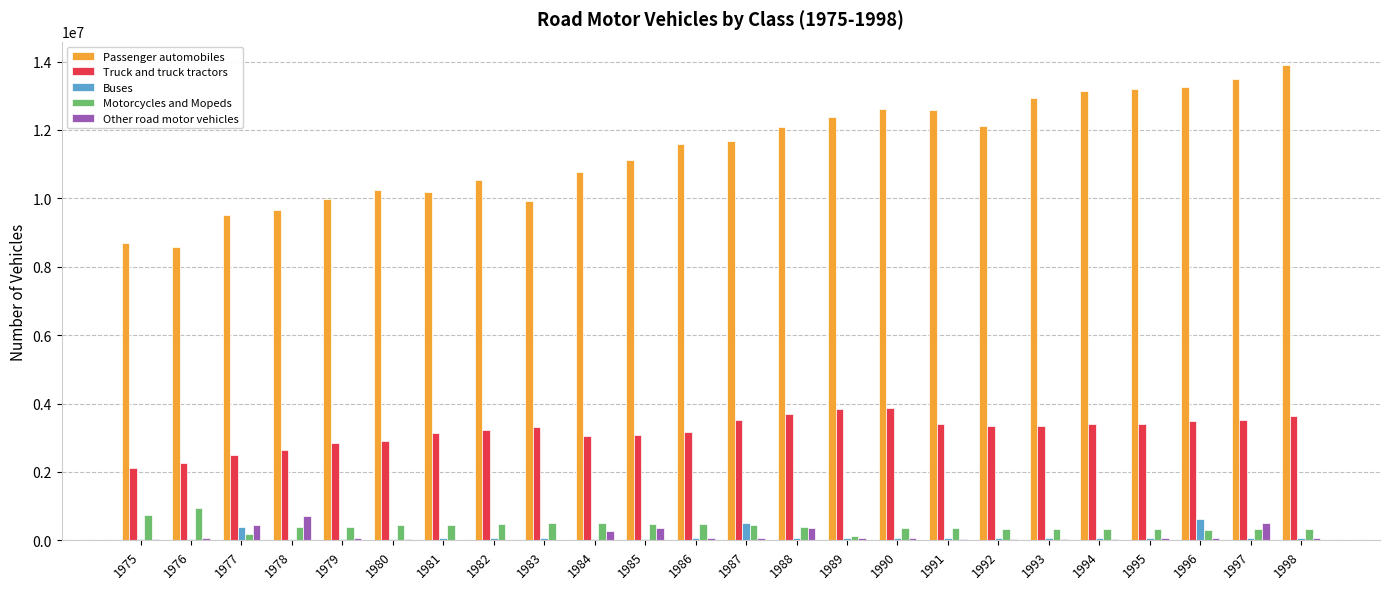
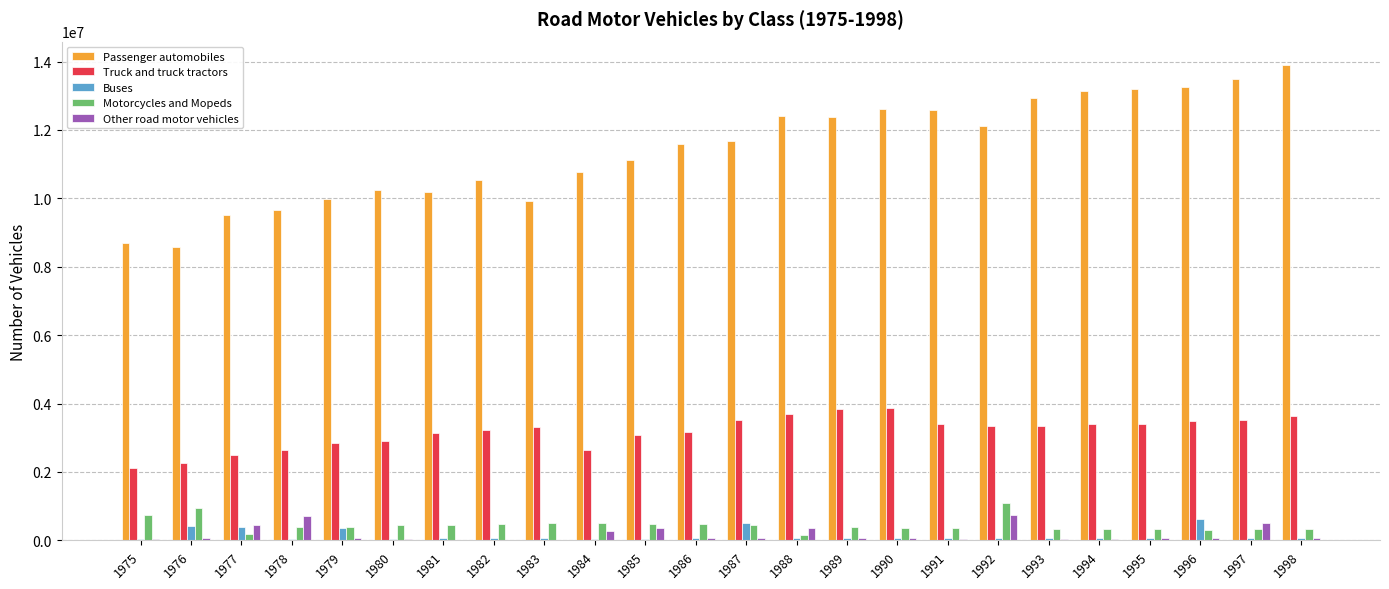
Buses, 1976: 100000 -> 400000
Buses, 1979: 100000 -> 400000
Truck and truck tractors, 1984: 3000000 -> 2600000
Passenger automobiles, 1988: 12100000 -> 12400000
Motorcycles and Mopeds, 1988: 400000 -> 200000
Motorcycles and Mopeds, 1989: 100000 -> 400000
Motorcycles and Mopeds, 1992: 300000 -> 1100000
Other road motor vehicles, 1992: 0 -> 700000
